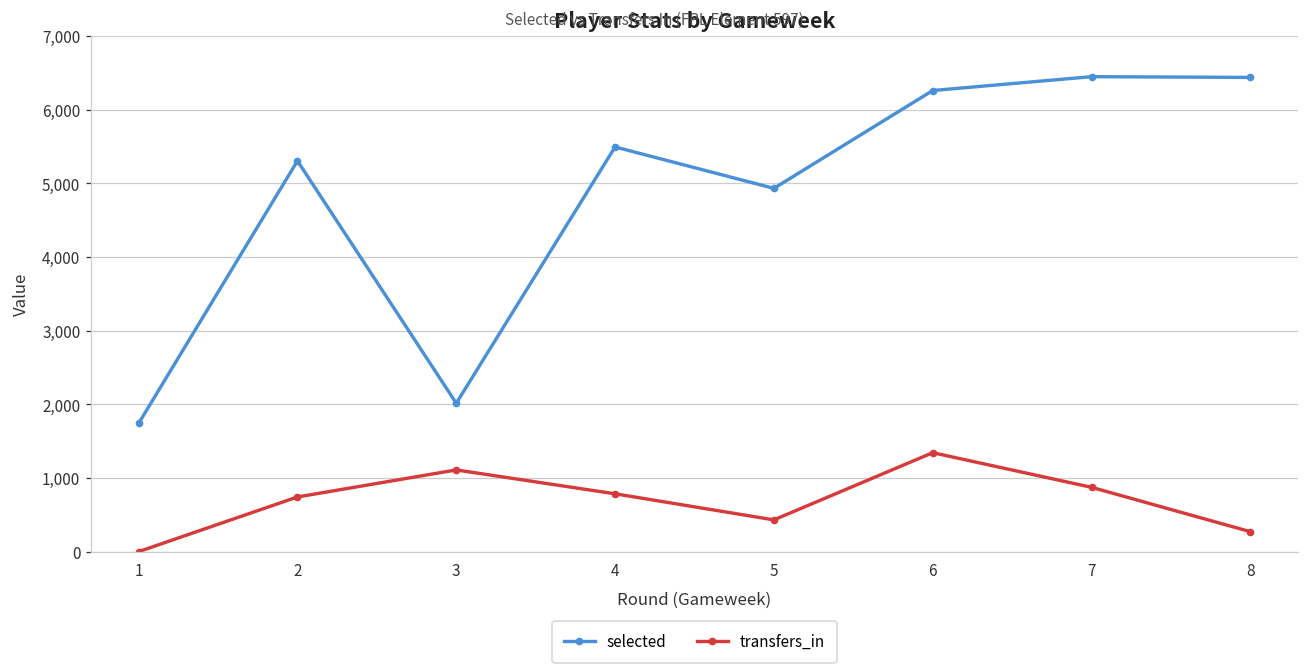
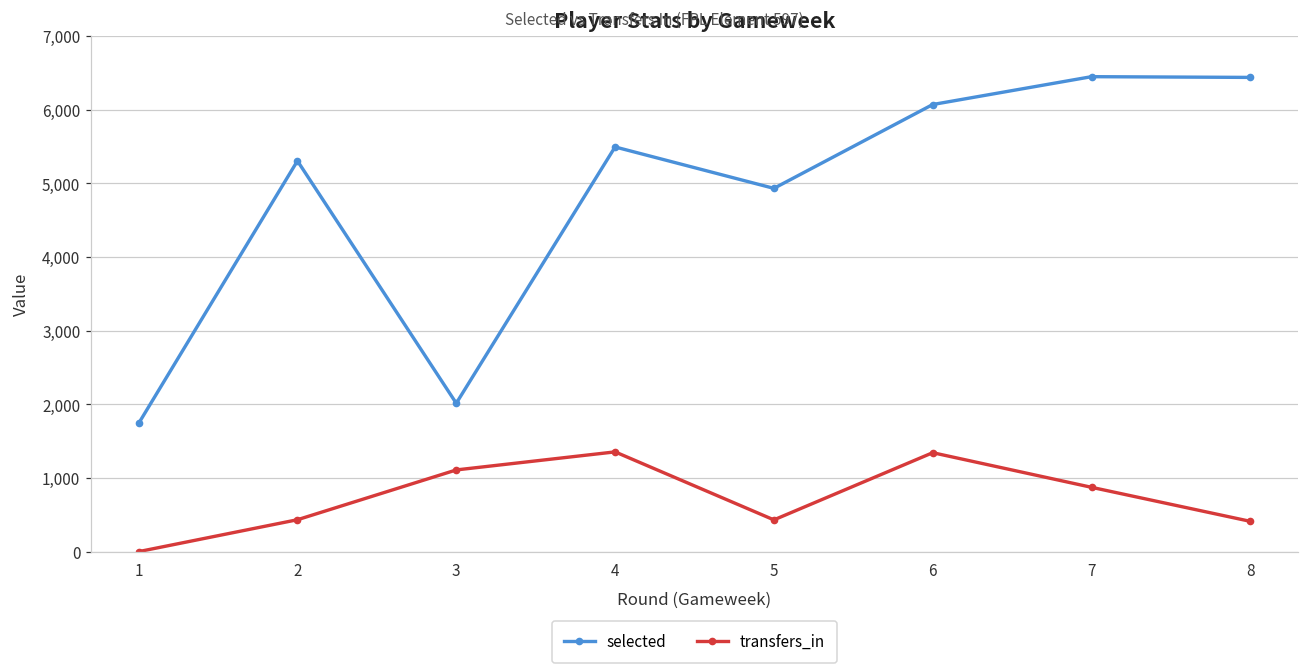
transfers_in, 2: 700 -> 400
transfers_in, 4: 800 -> 1,400
selected, 6: 6,300 -> 6,100
transfers_in, 8: 300 -> 400
